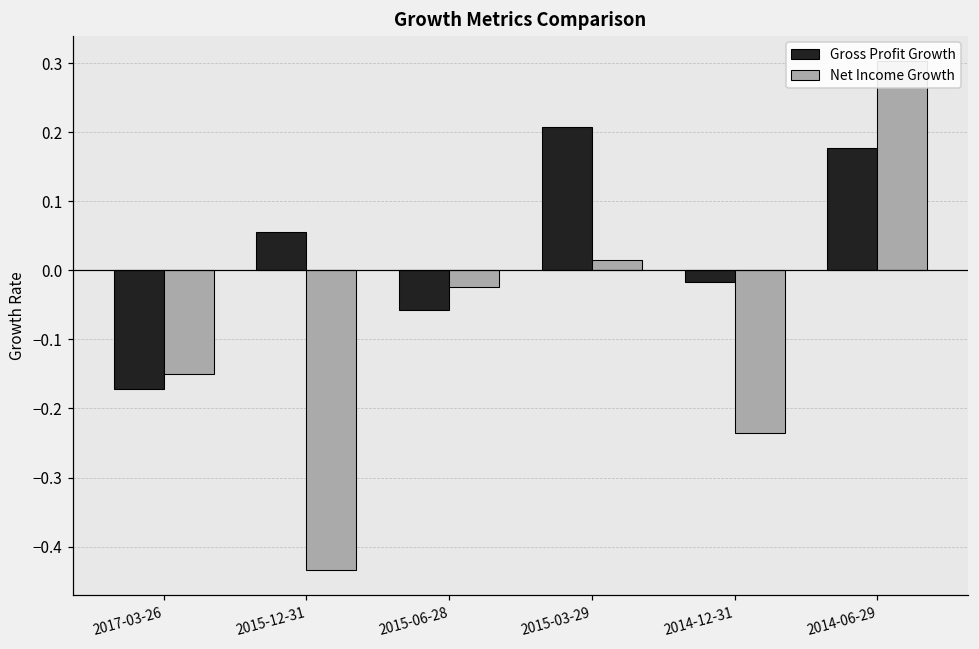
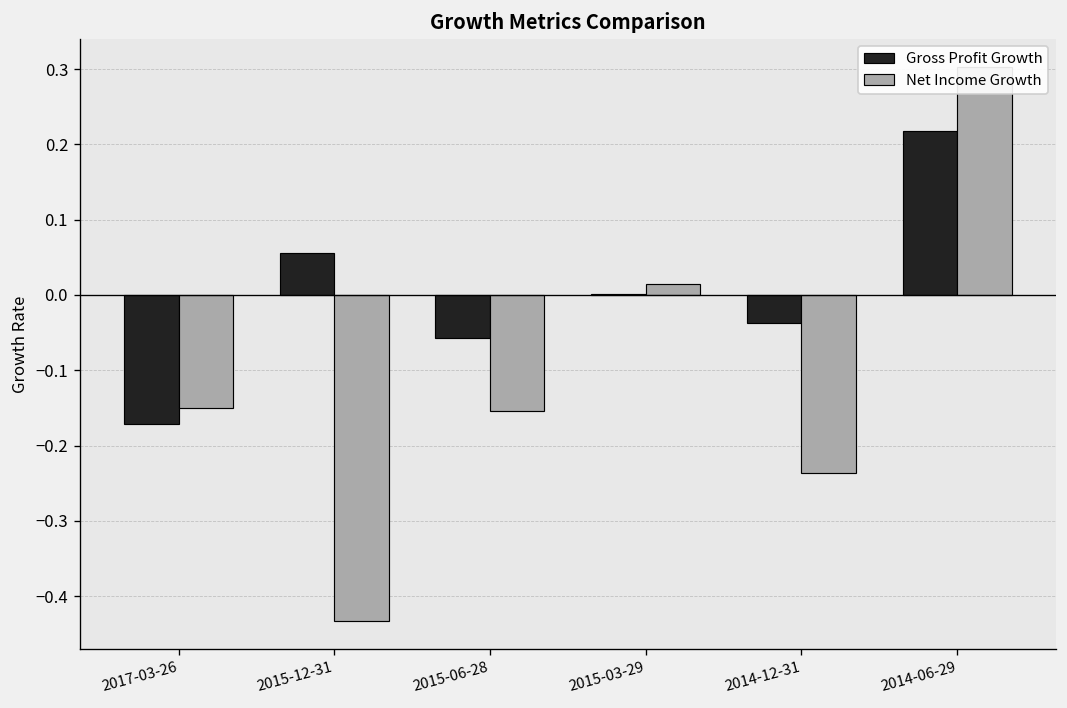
Net Income Growth, 2015-06-28: -0.02 -> -0.15
Gross Profit Growth, 2015-03-29: 0.21 -> 0.00
Gross Profit Growth, 2014-12-31: -0.02 -> -0.04
Gross Profit Growth, 2014-06-29: 0.18 -> 0.22
